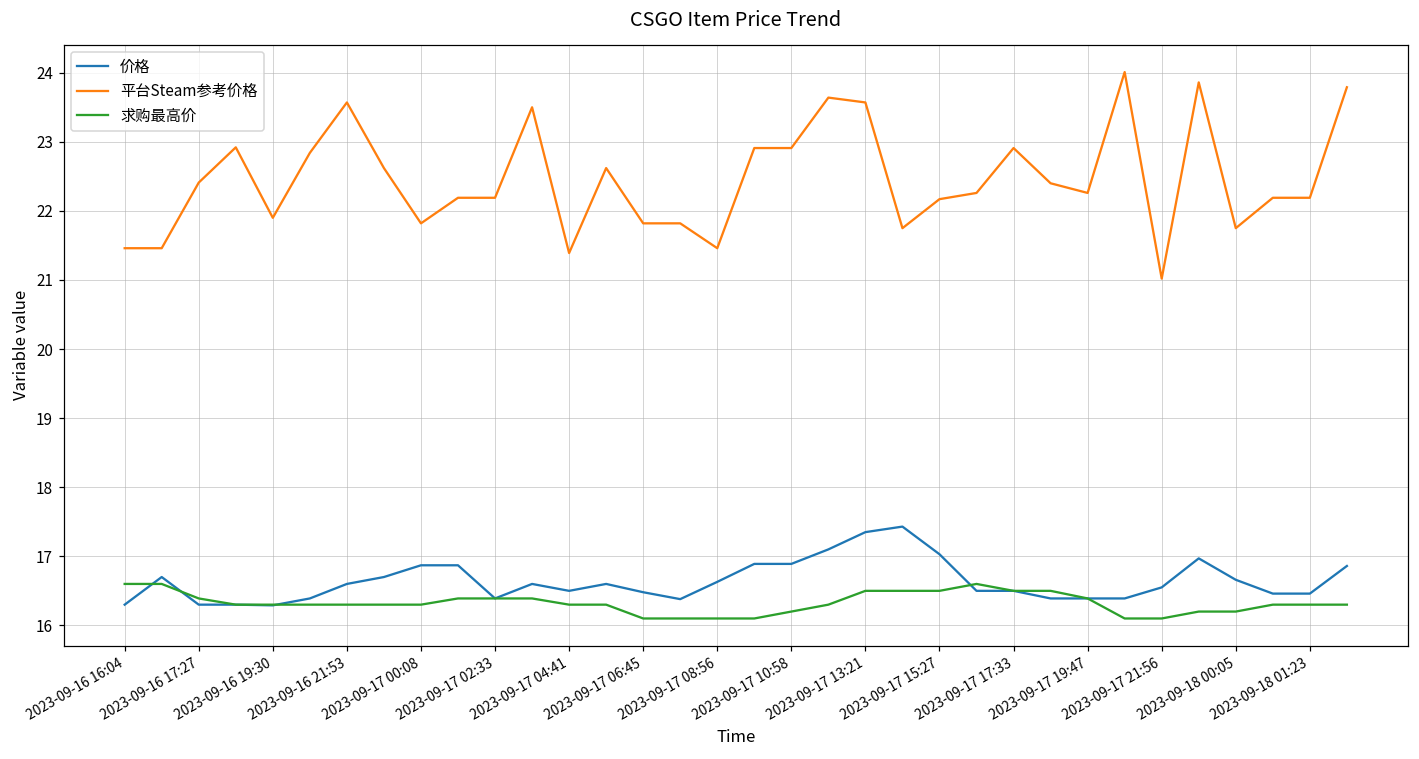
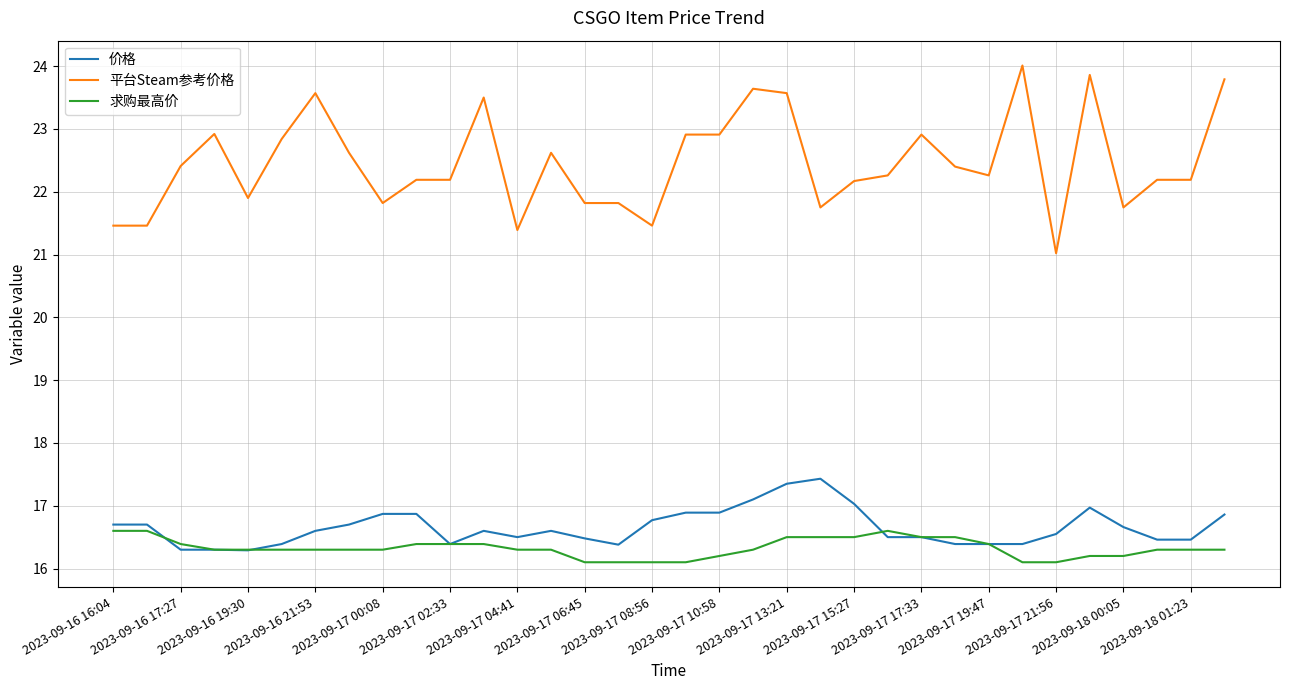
价格, 2023-09-16 16:04: 16.3 -> 16.7
价格, 2023-09-17 08:56: 16.6 -> 16.8
